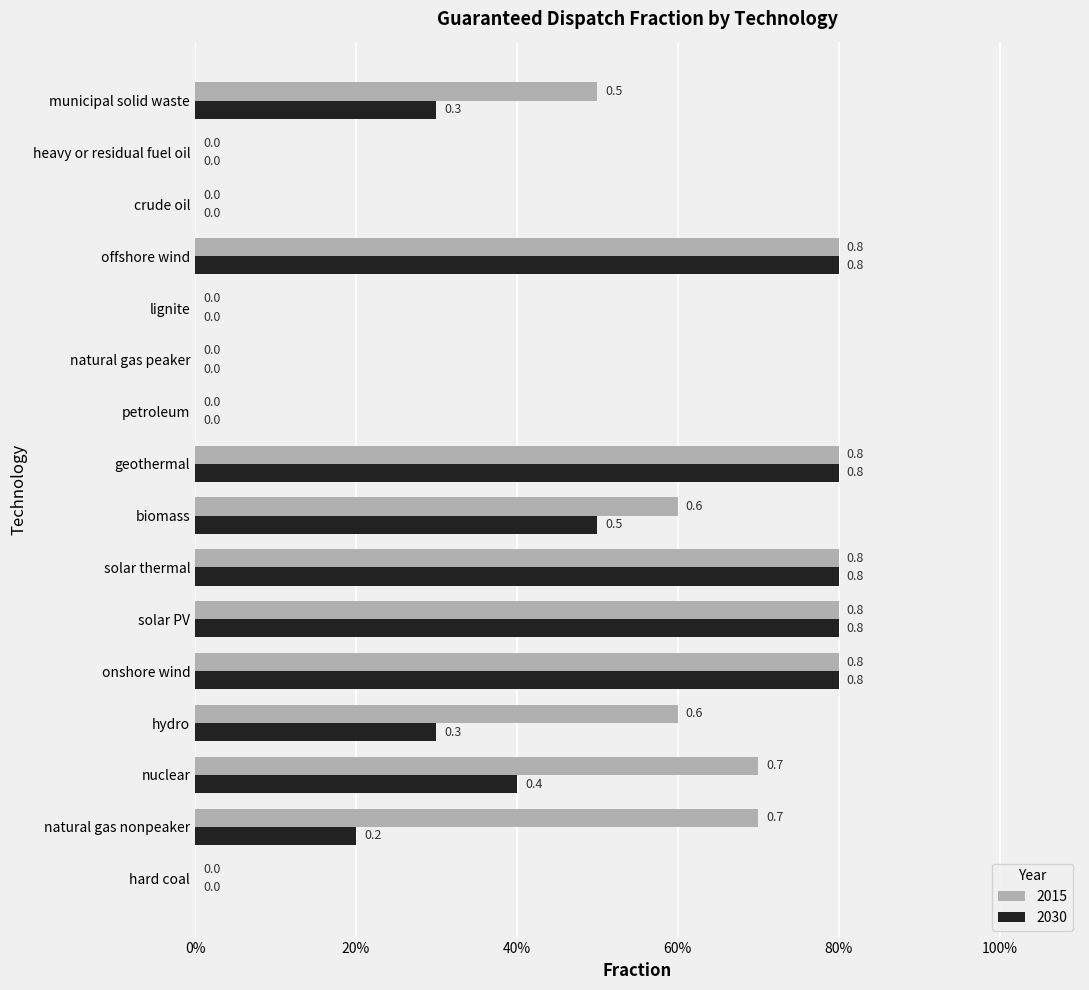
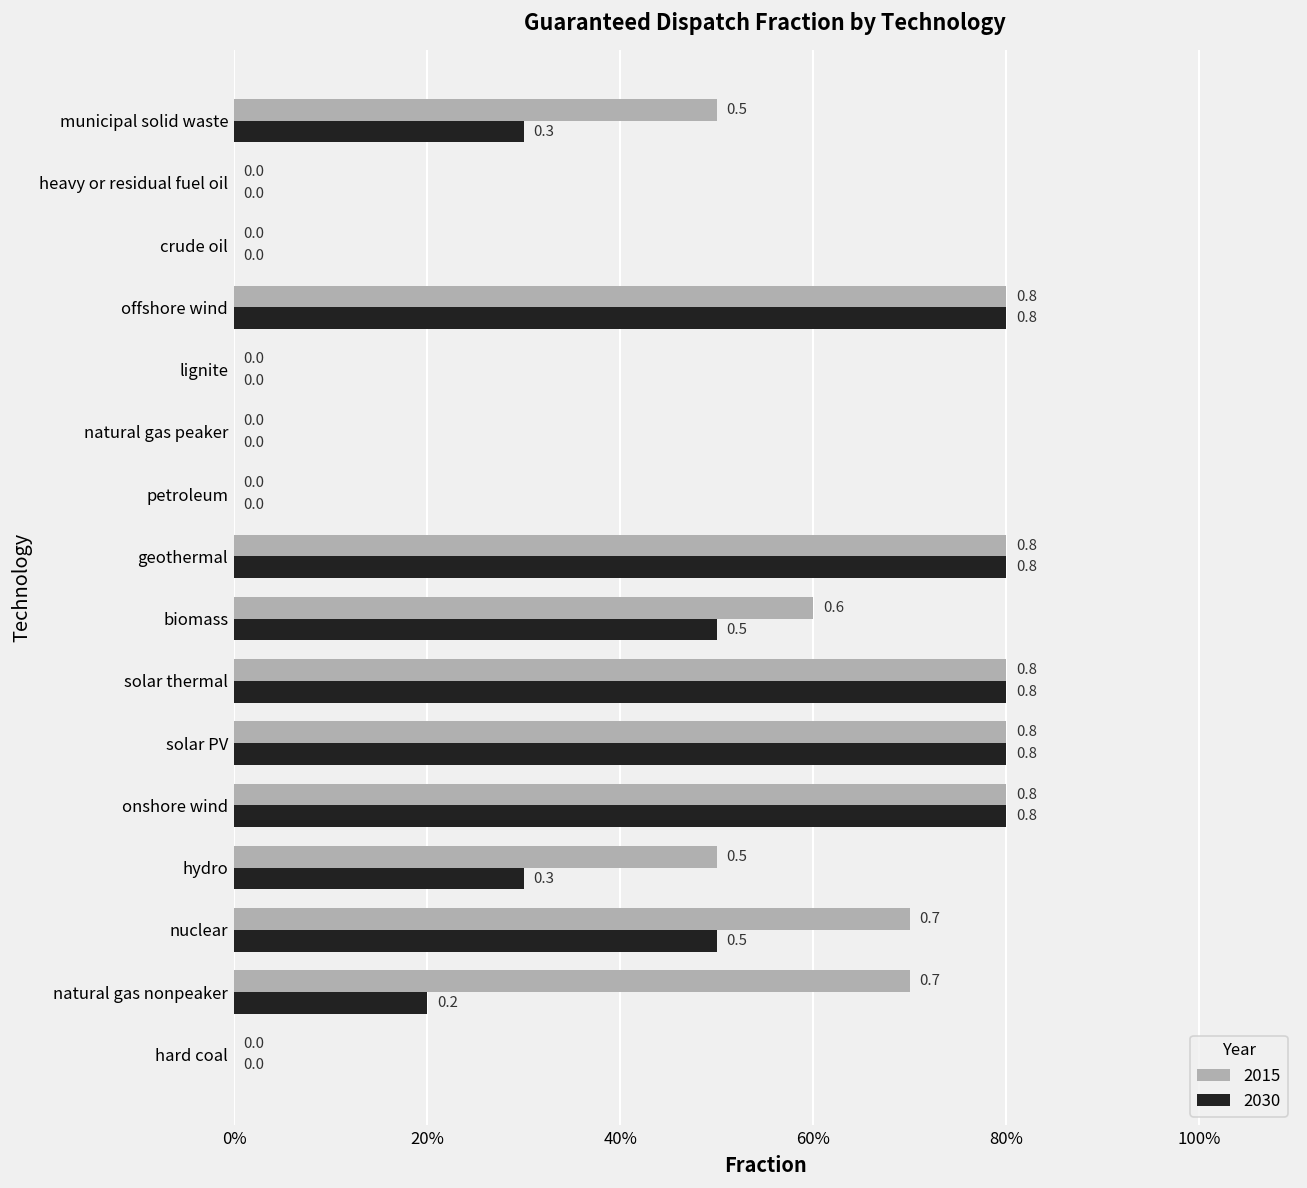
2015, hydro: 0.6 -> 0.5
2030, nuclear: 0.4 -> 0.5
